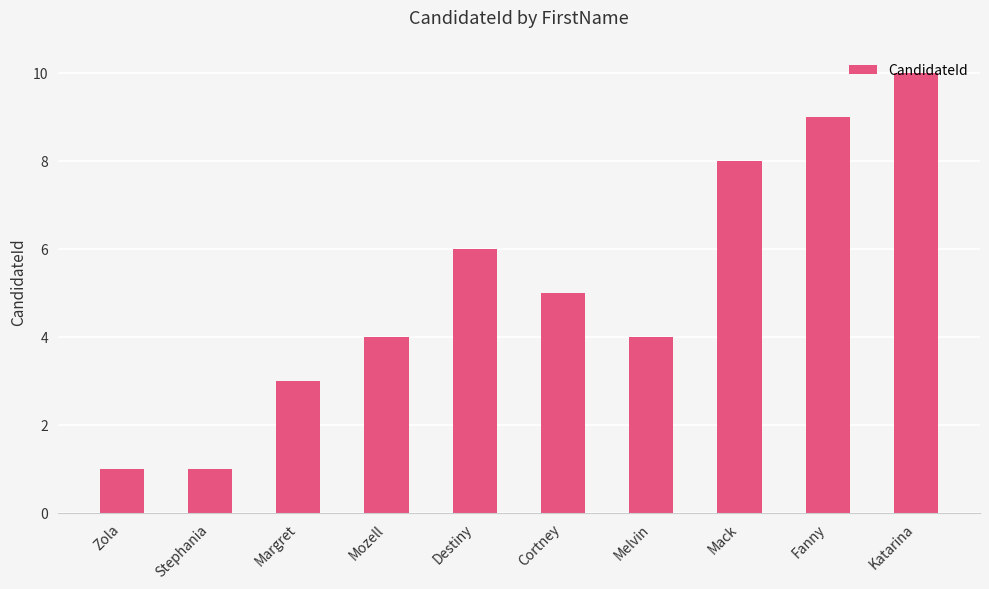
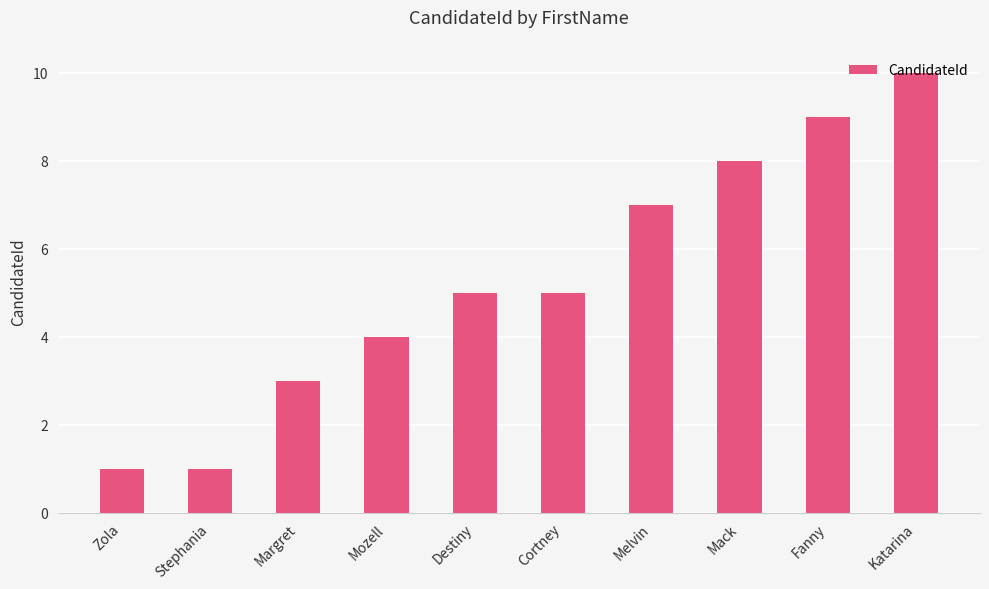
Destiny: 6 -> 5
Melvin: 4 -> 7
